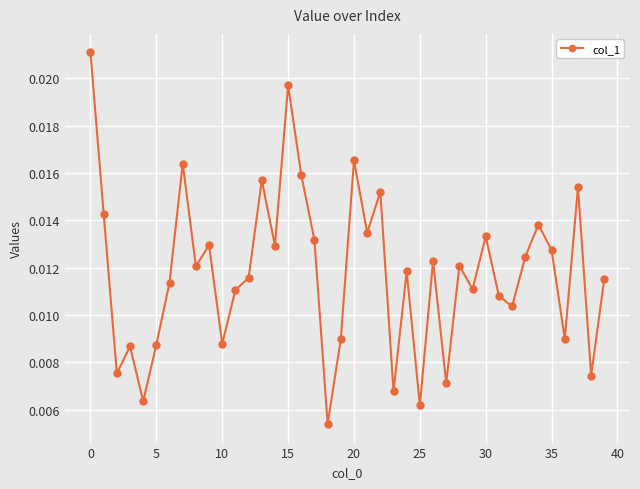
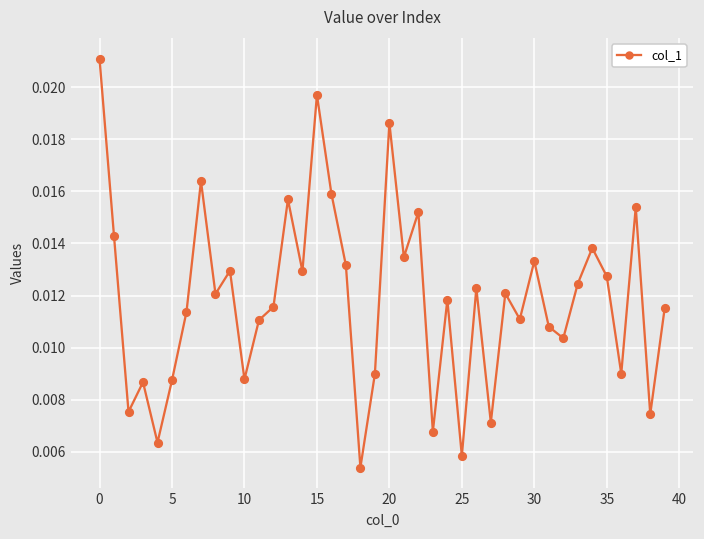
20: 0.0165 -> 0.0186
25: 0.0062 -> 0.0058
